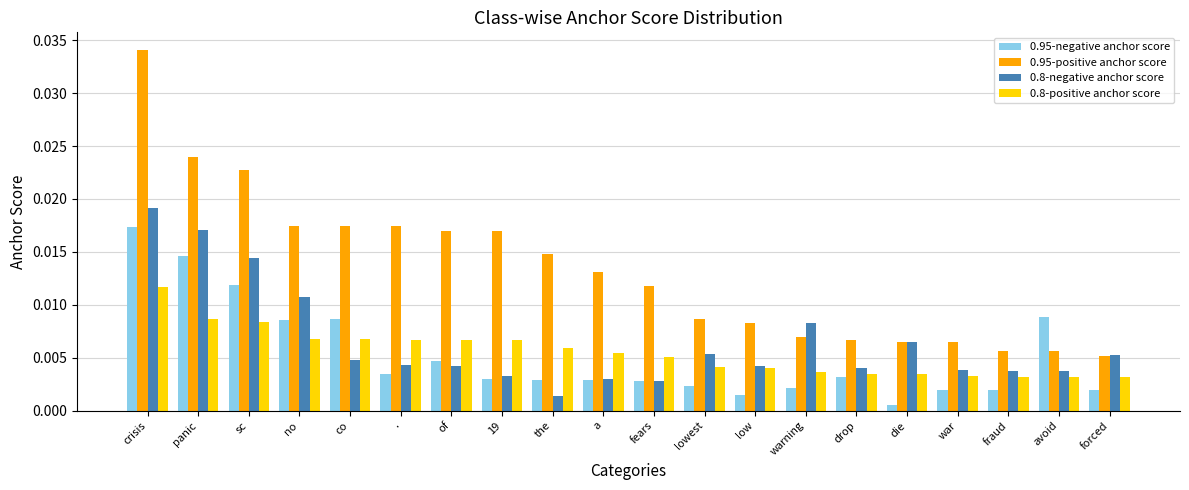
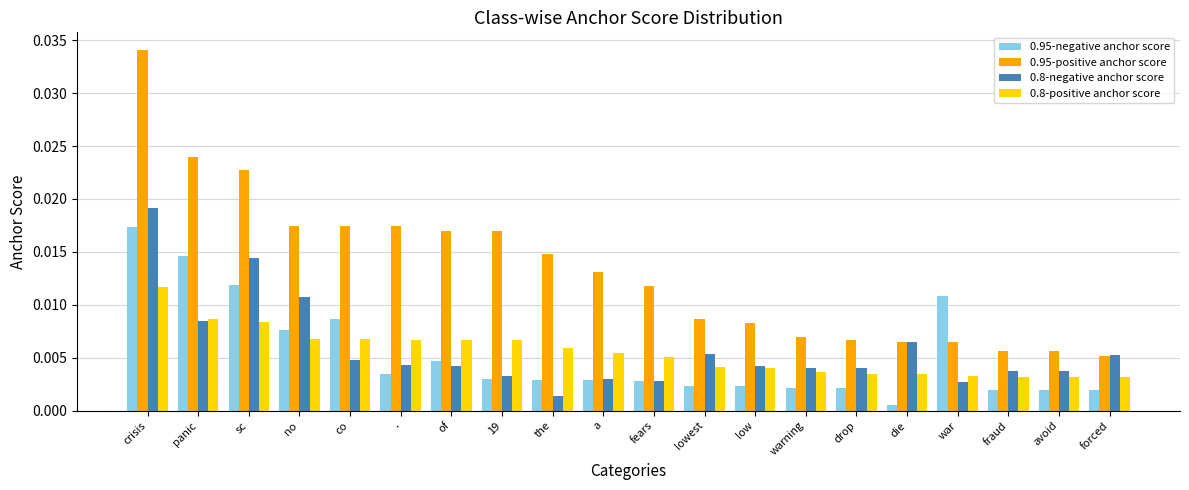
0.8-negative anchor score, panic: 0.0171 -> 0.0084
0.95-negative anchor score, no: 0.0086 -> 0.0077
0.95-negative anchor score, low: 0.0014 -> 0.0024
0.8-negative anchor score, warning: 0.0083 -> 0.0040
0.95-negative anchor score, drop: 0.0032 -> 0.0022
0.95-negative anchor score, war: 0.0019 -> 0.0108
0.8-negative anchor score, war: 0.0038 -> 0.0027
0.95-negative anchor score, avoid: 0.0089 -> 0.0019
